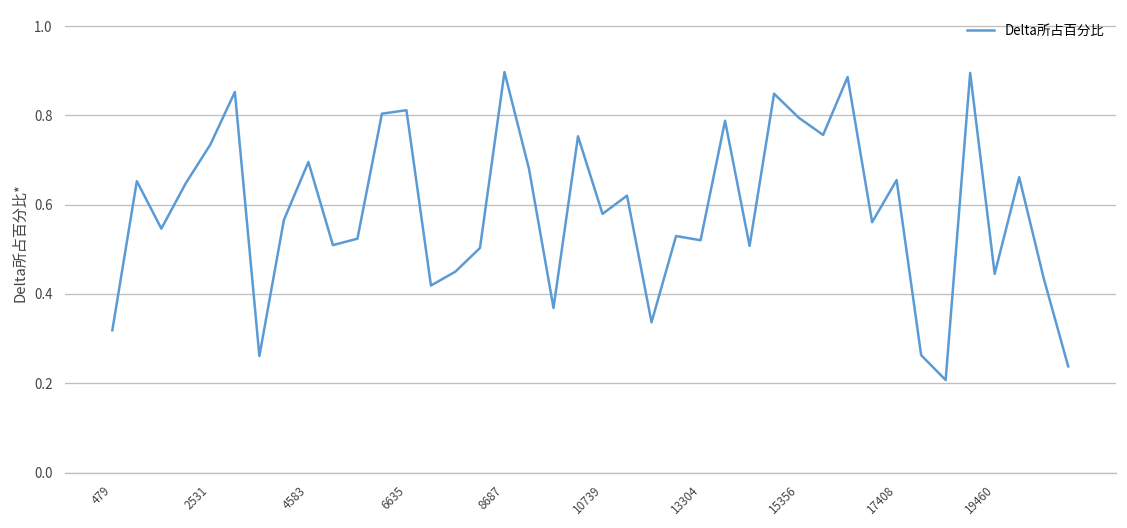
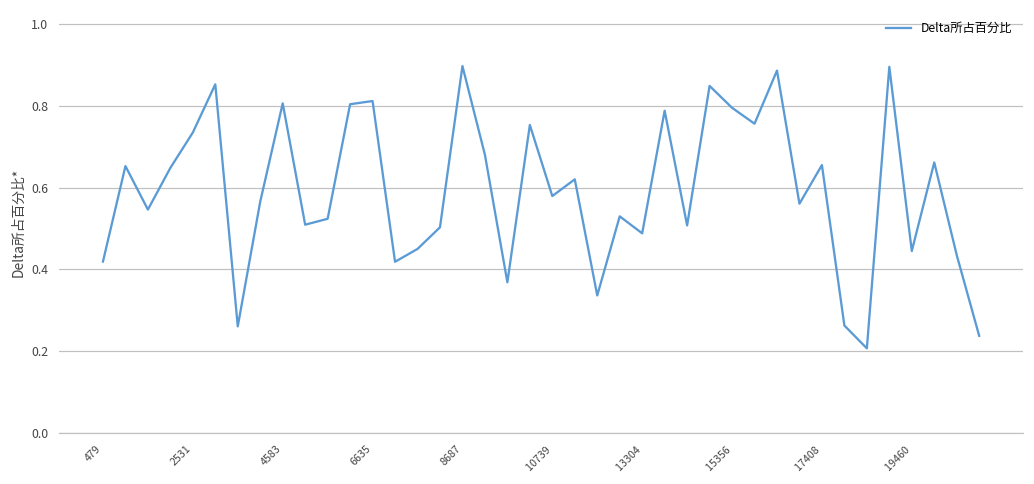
479: 0.32 -> 0.42
4583: 0.70 -> 0.81
13304: 0.52 -> 0.49
